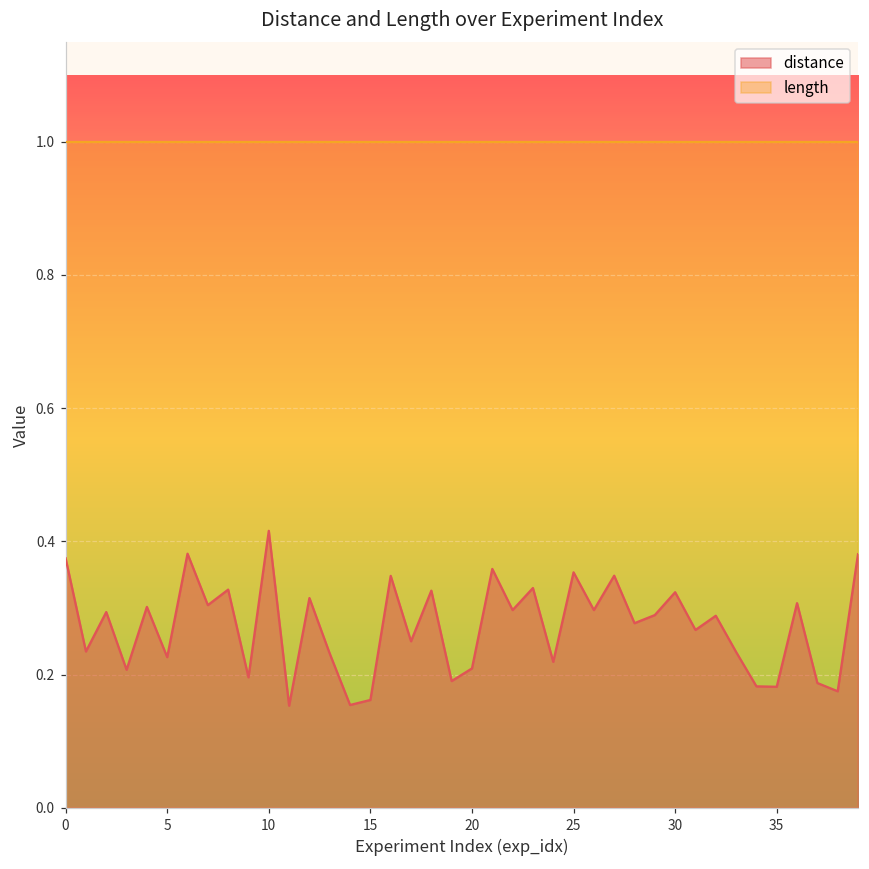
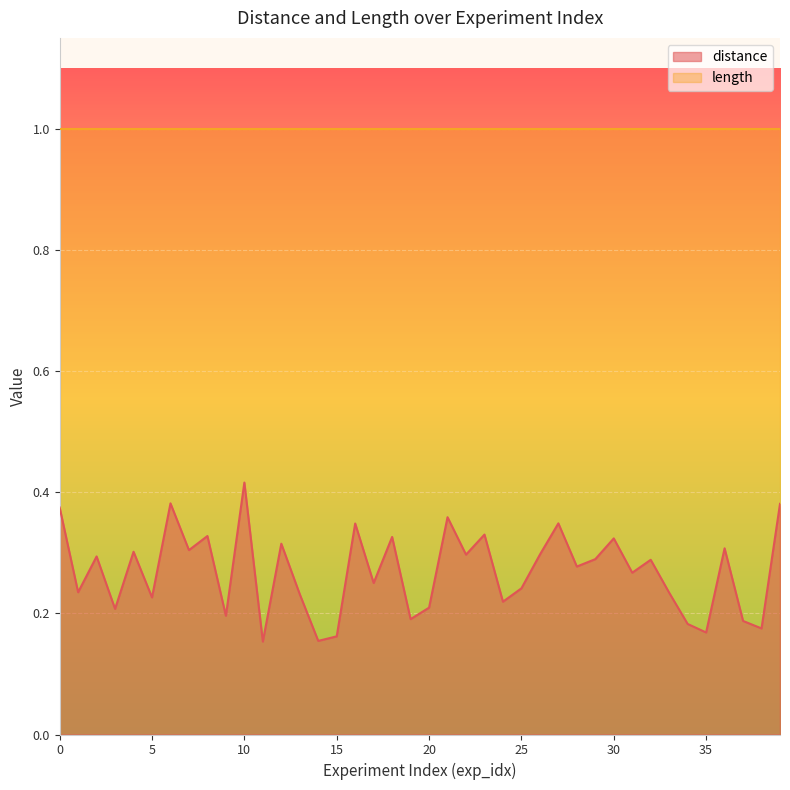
distance, 25: 0.35 -> 0.24
distance, 35: 0.18 -> 0.17
